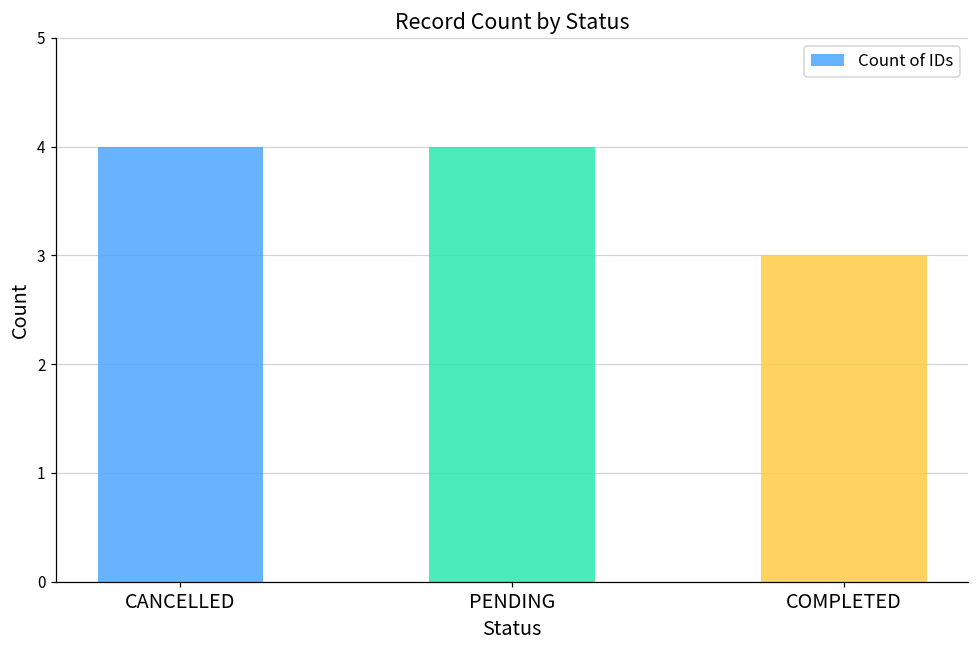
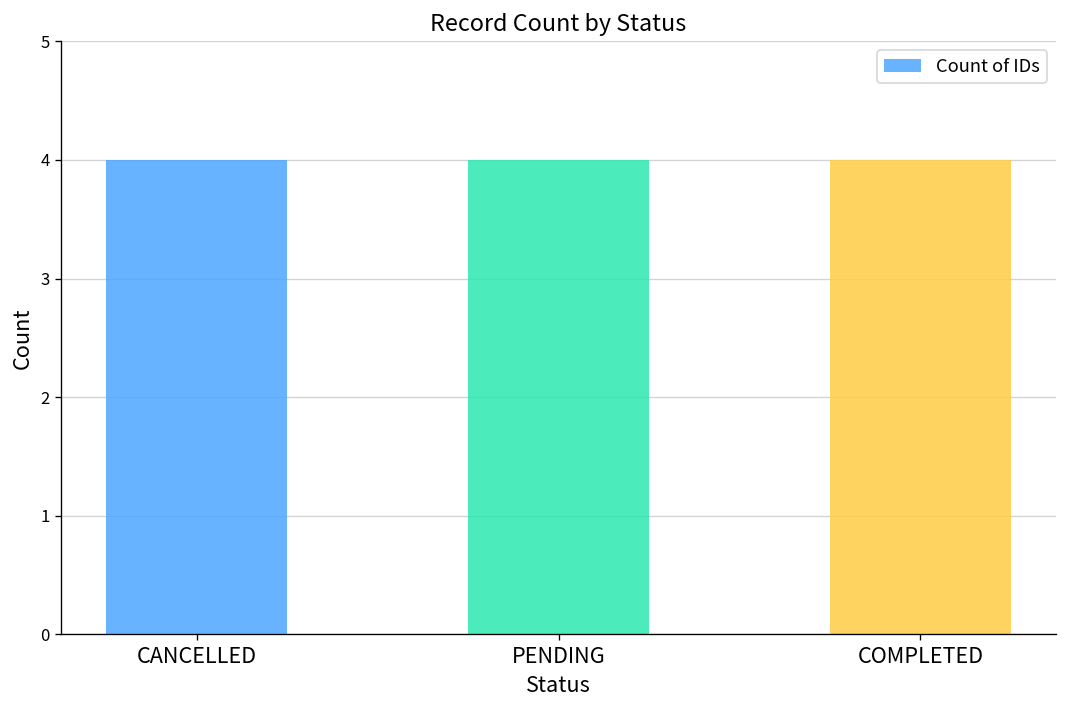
COMPLETED: 3 -> 4
